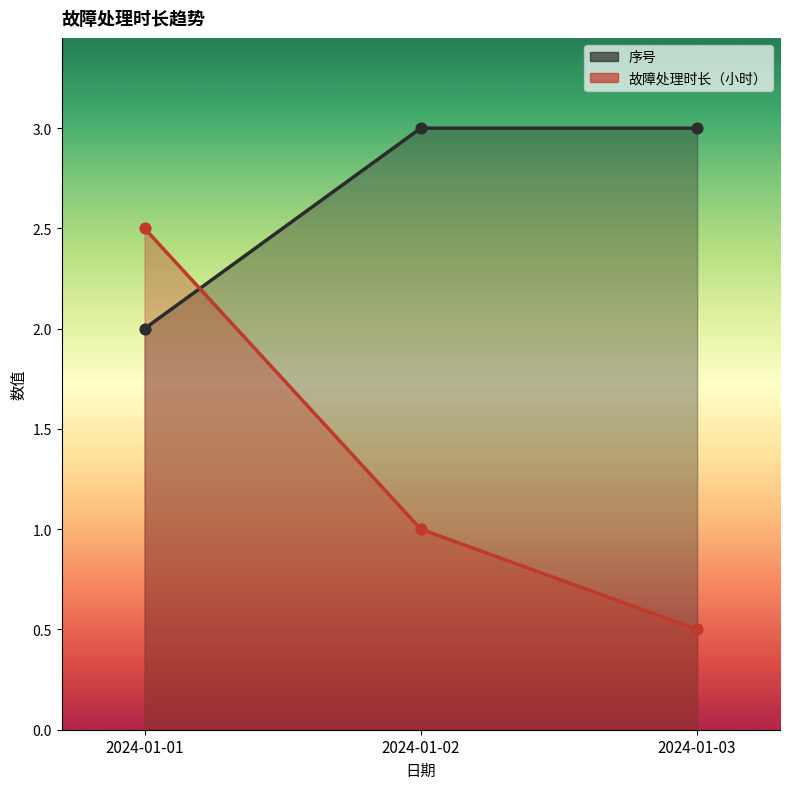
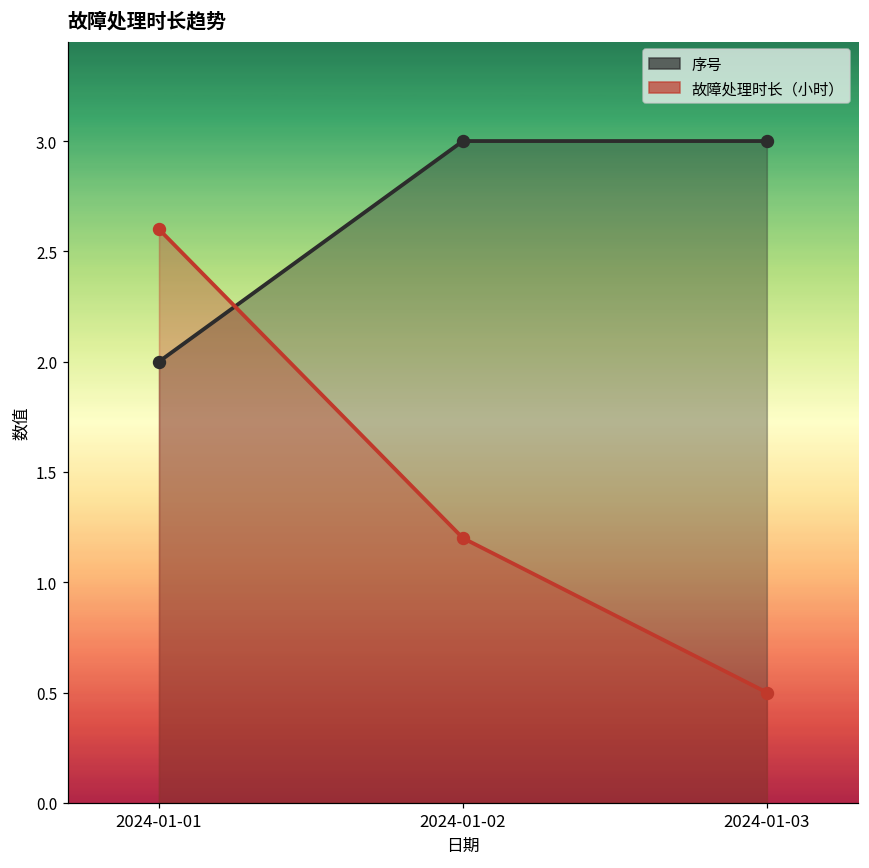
故障处理时长（小时）, 2024-01-01: 2.5 -> 2.6
故障处理时长（小时）, 2024-01-02: 1.0 -> 1.2
